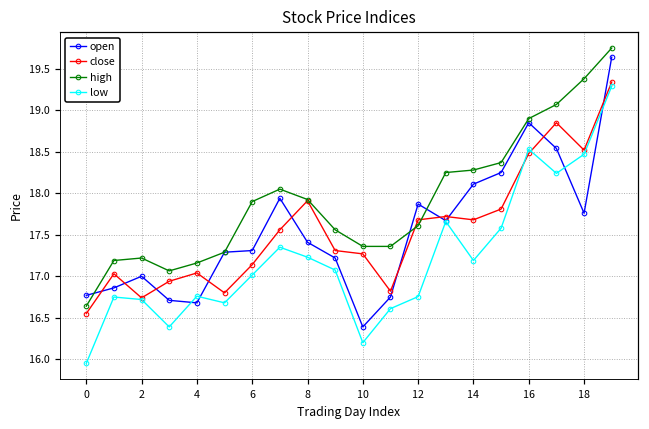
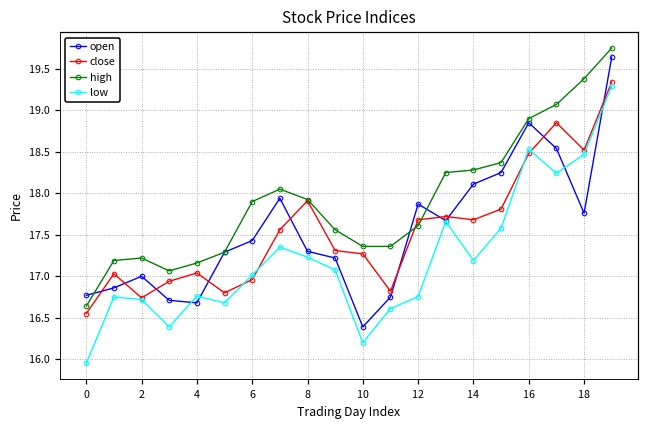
open, 6: 17.3 -> 17.4
close, 6: 17.1 -> 17.0
open, 8: 17.4 -> 17.3
